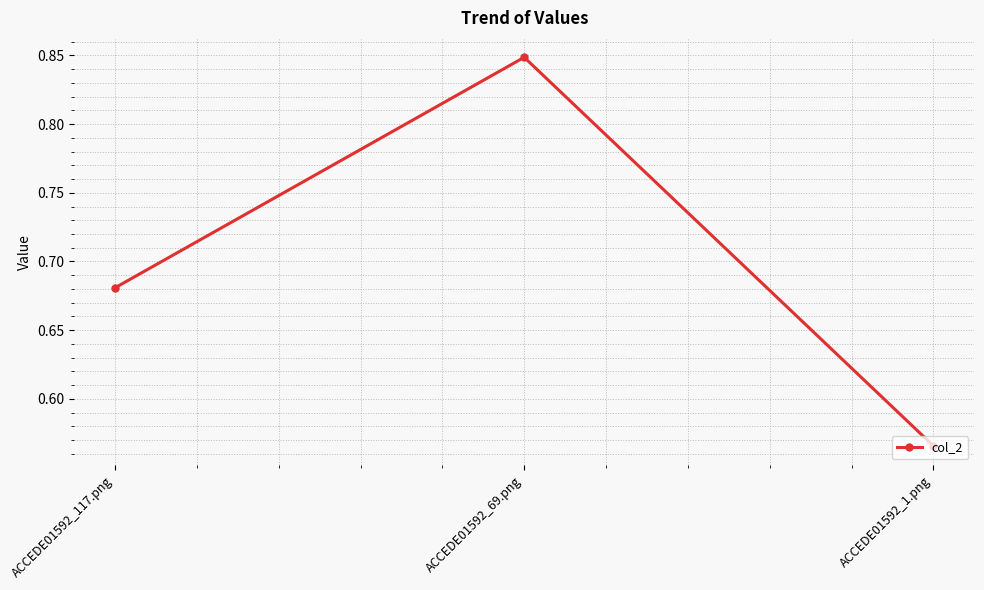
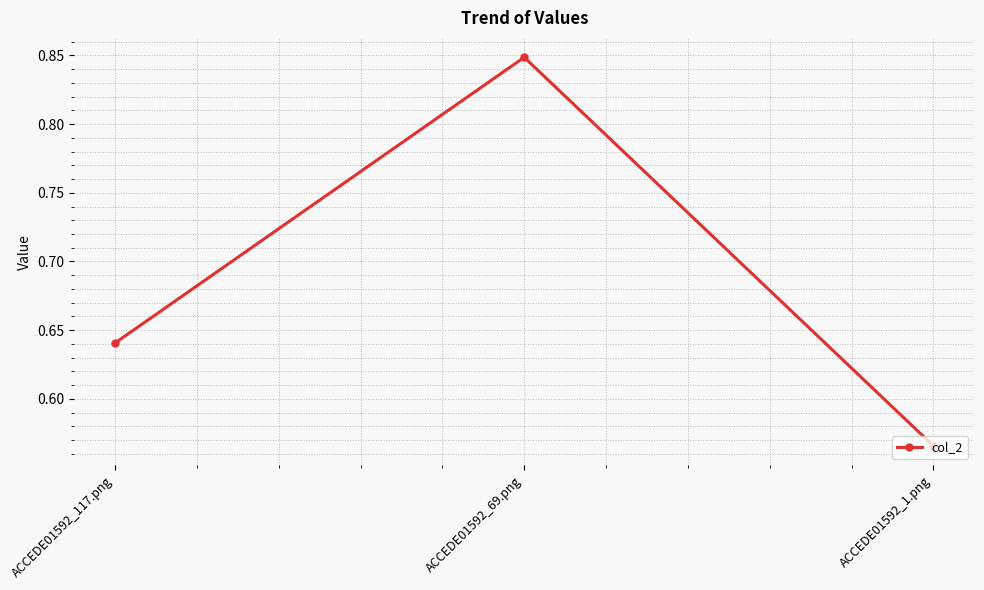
ACCEDE01592_117.png: 0.681 -> 0.641
